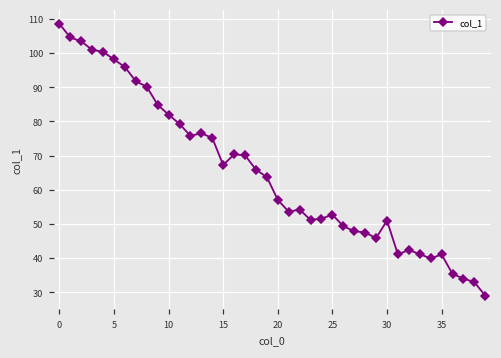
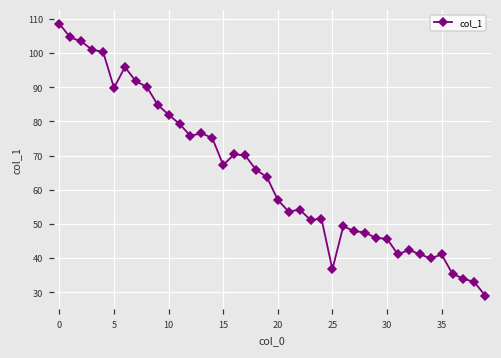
5: 98 -> 90
25: 53 -> 37
30: 51 -> 46
